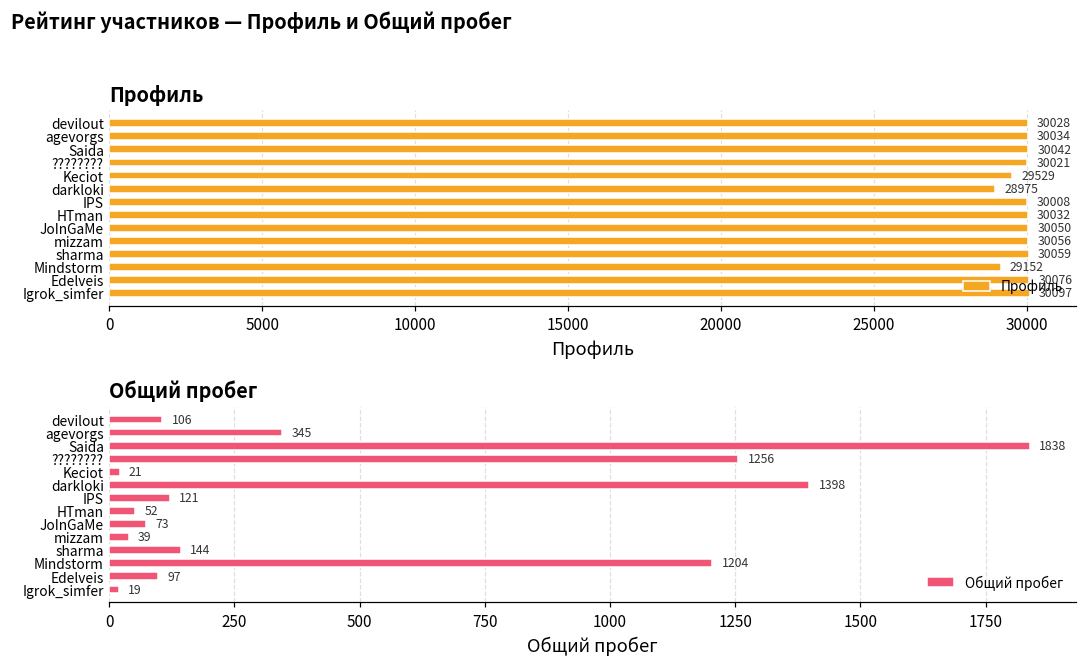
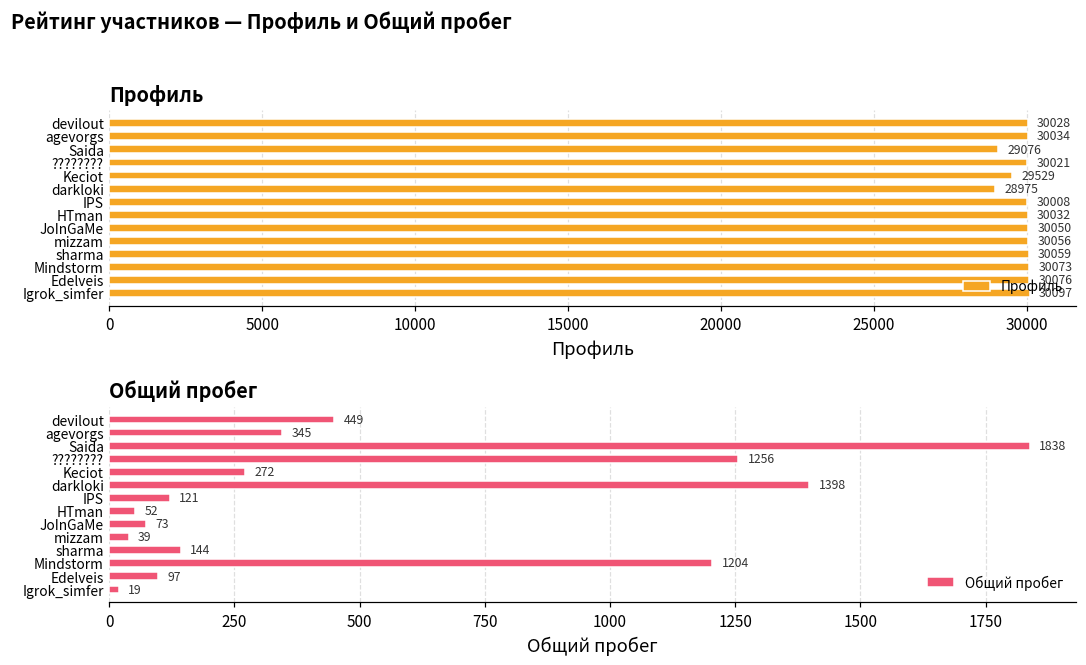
Профиль, Saida: 30042 -> 29076
Профиль, Mindstorm: 29152 -> 30073
Общий пробег, devilout: 106 -> 449
Общий пробег, Keciot: 21 -> 272
